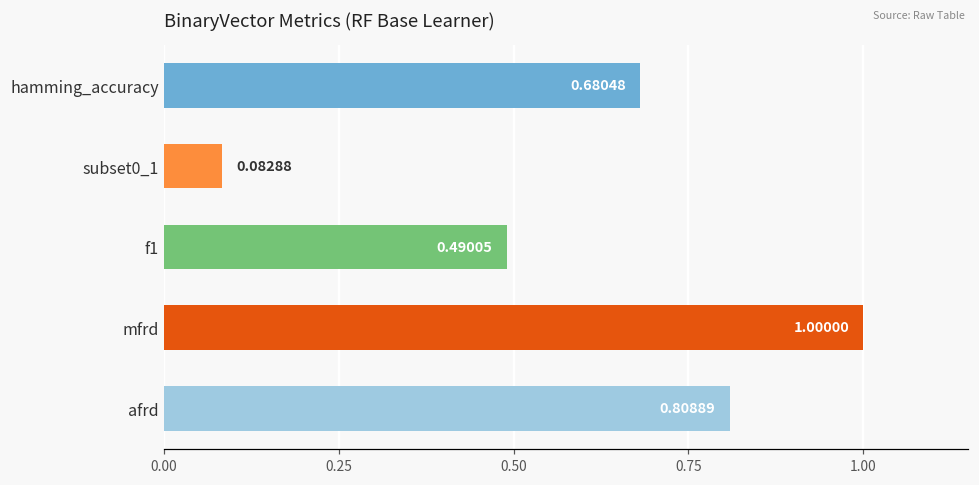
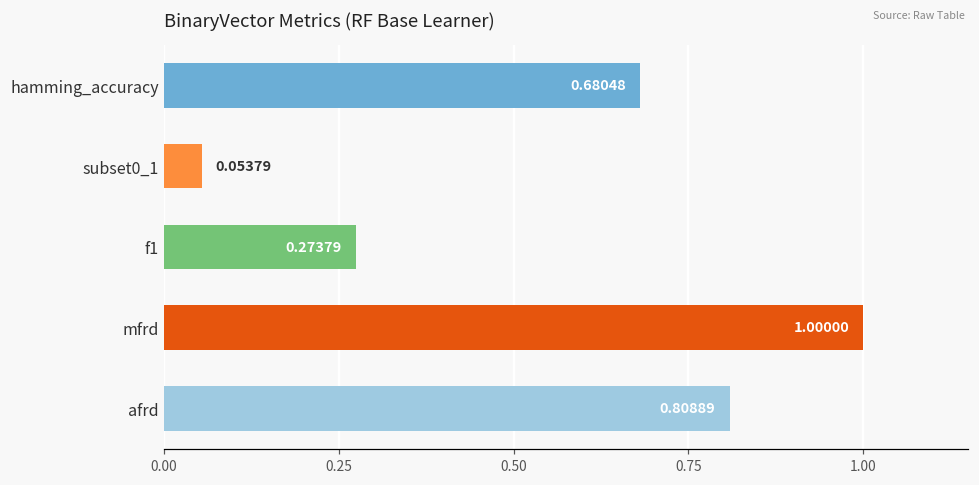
subset0_1: 0.08288 -> 0.05379
f1: 0.49005 -> 0.27379
